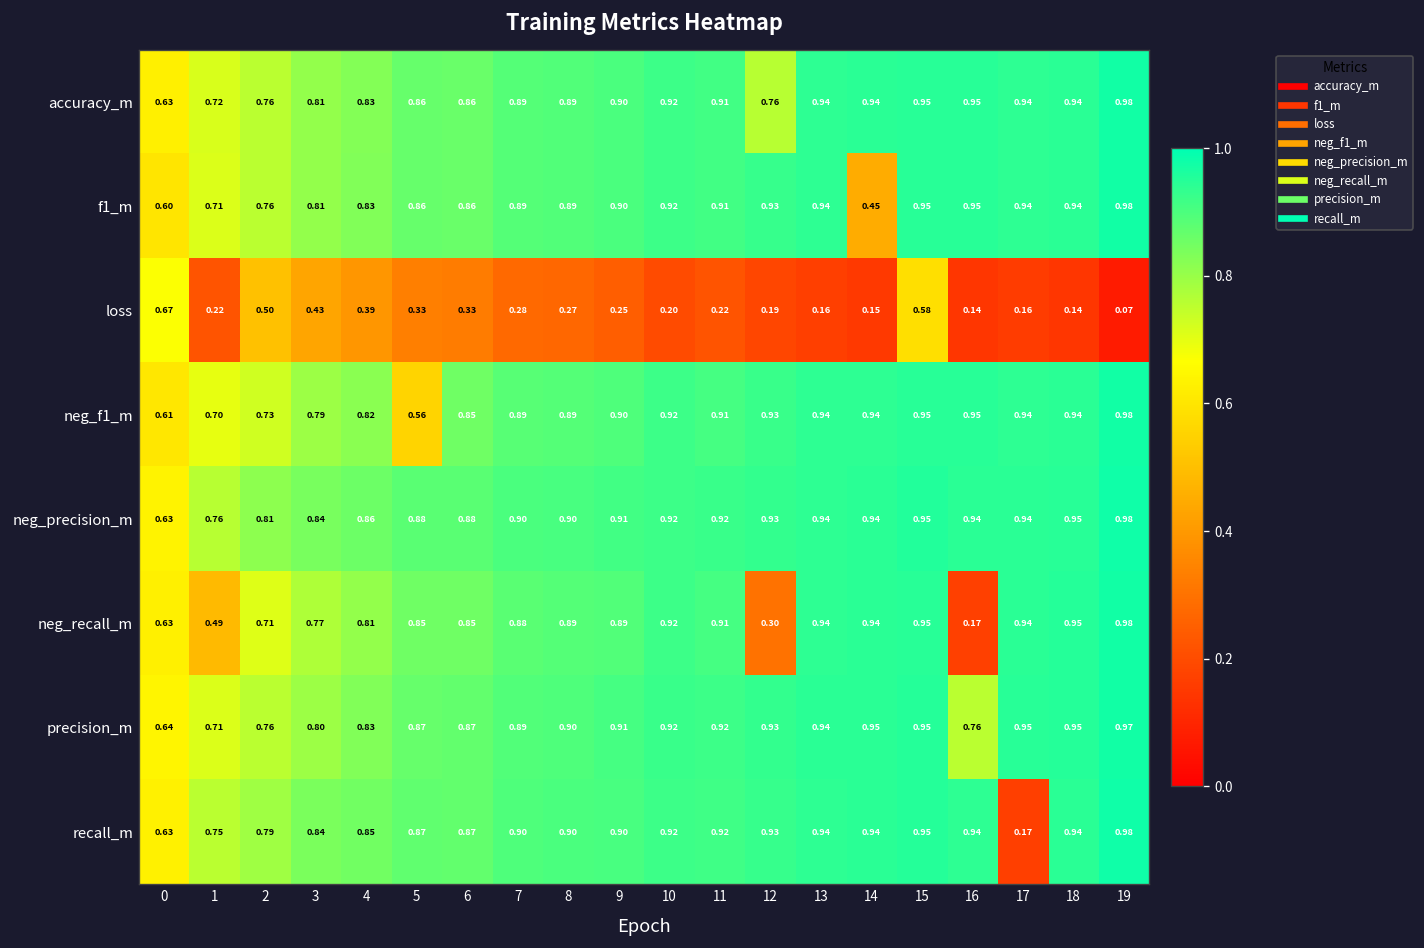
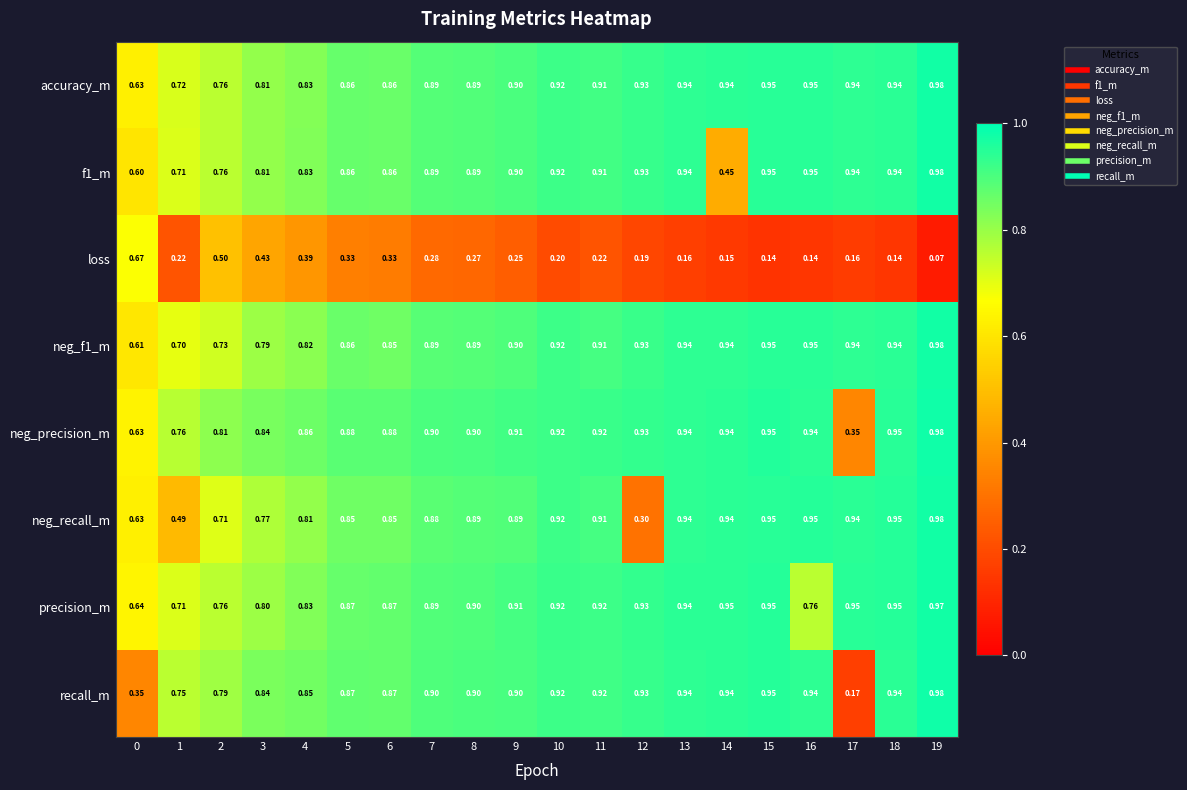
accuracy_m, 12: 0.76 -> 0.93
loss, 15: 0.58 -> 0.14
neg_f1_m, 5: 0.56 -> 0.86
neg_precision_m, 17: 0.94 -> 0.35
neg_recall_m, 16: 0.17 -> 0.95
recall_m, 0: 0.63 -> 0.35
